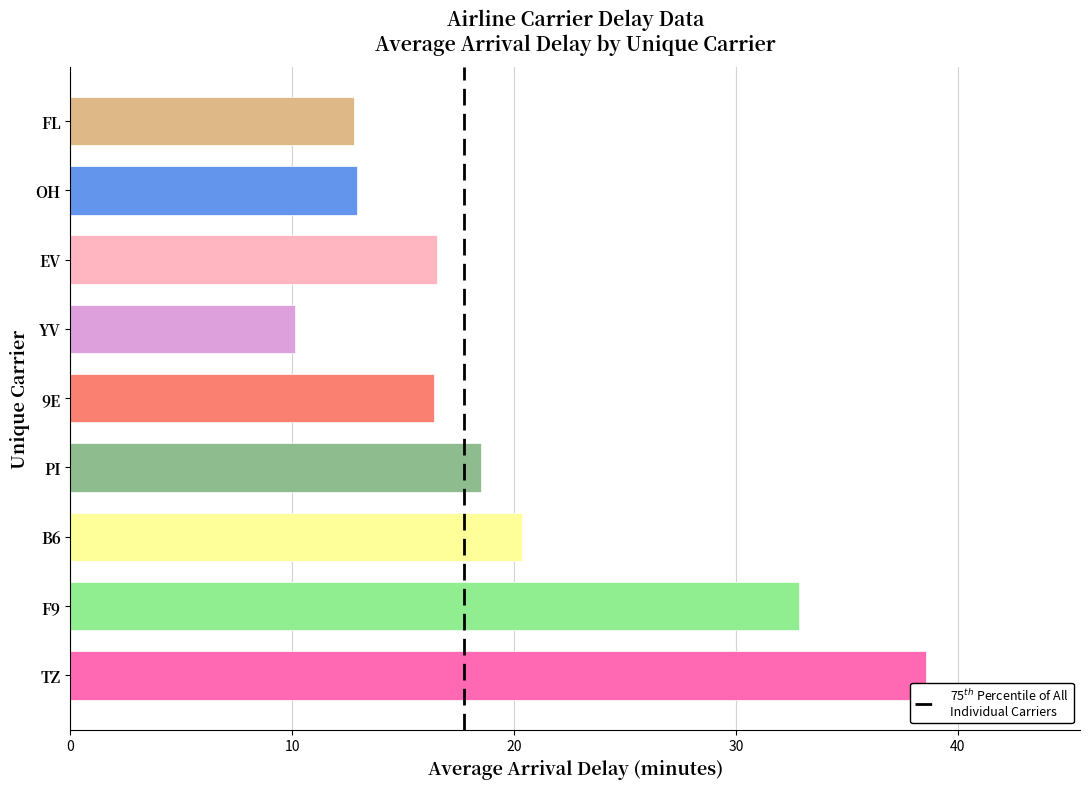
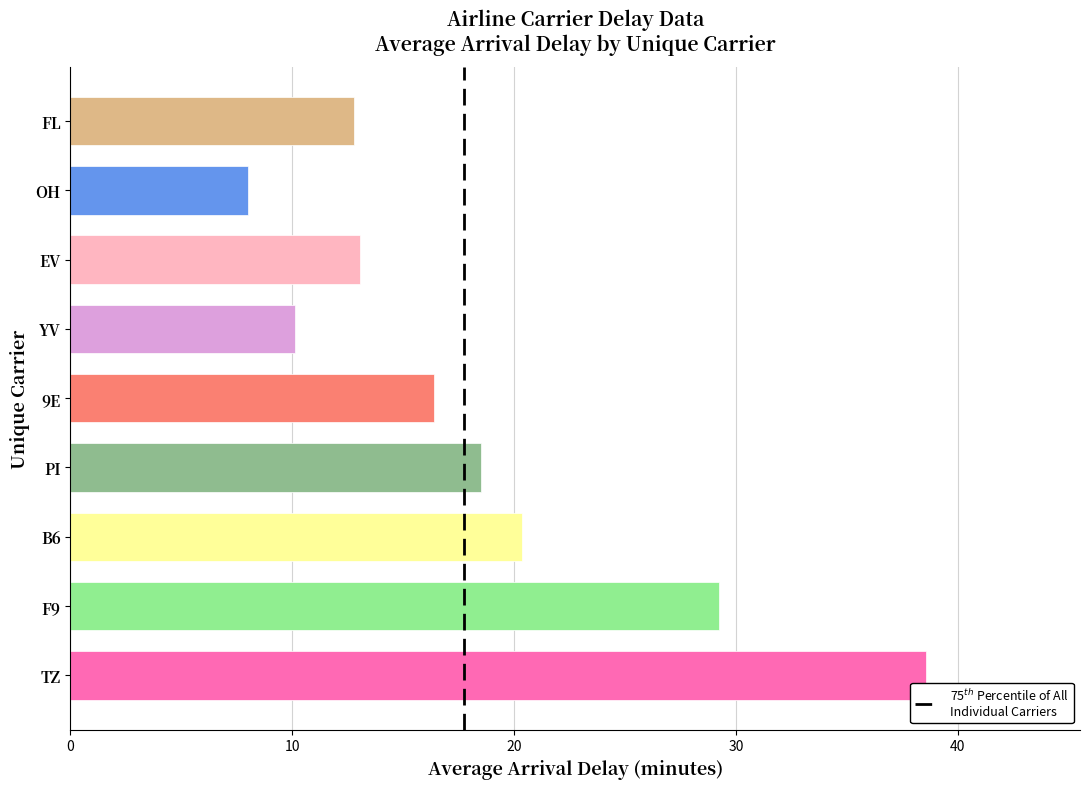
OH: 12.9 -> 8.0
EV: 16.5 -> 13.1
F9: 32.9 -> 29.2
